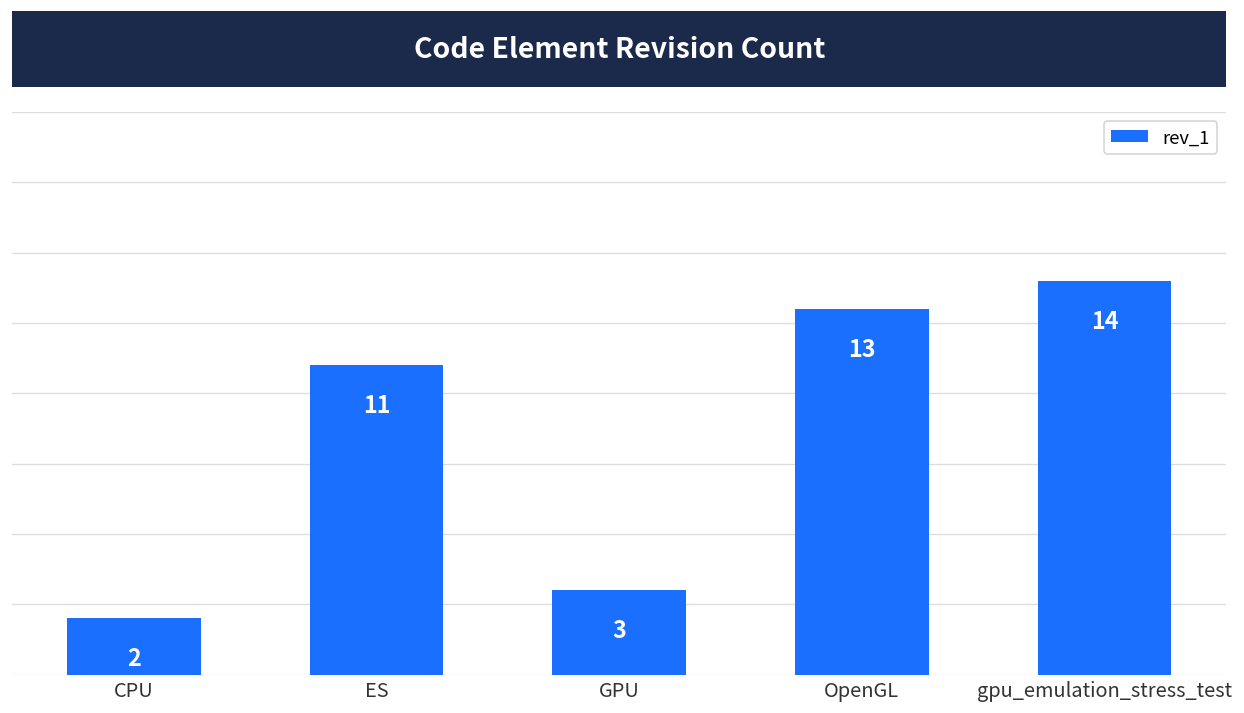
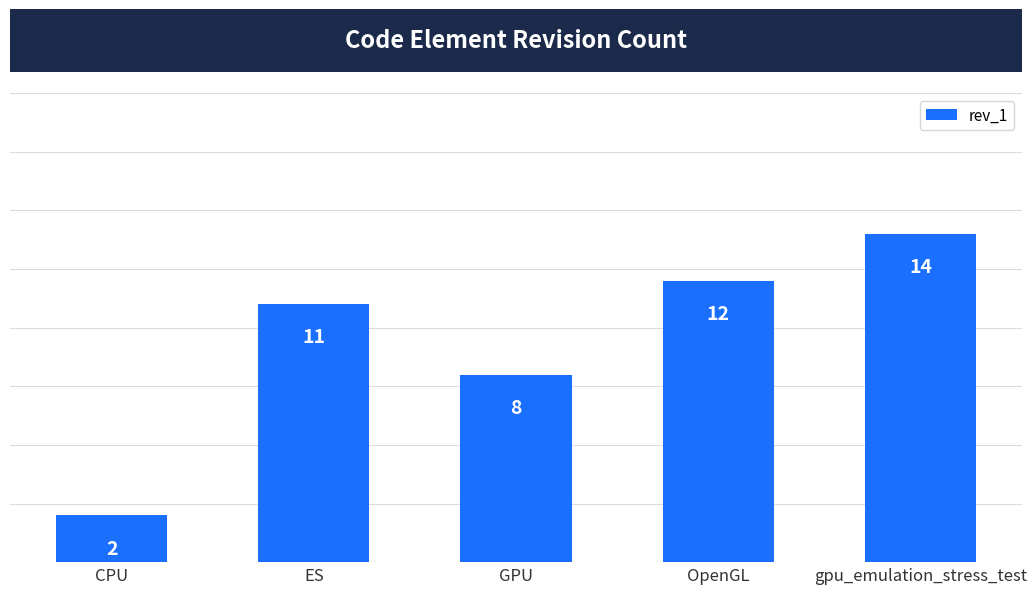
GPU: 3 -> 8
OpenGL: 13 -> 12
